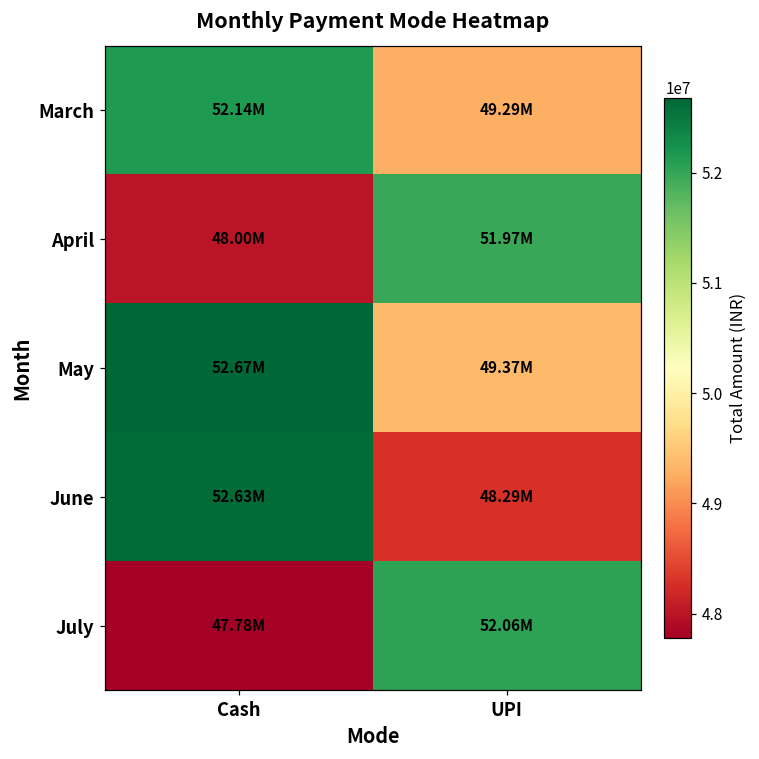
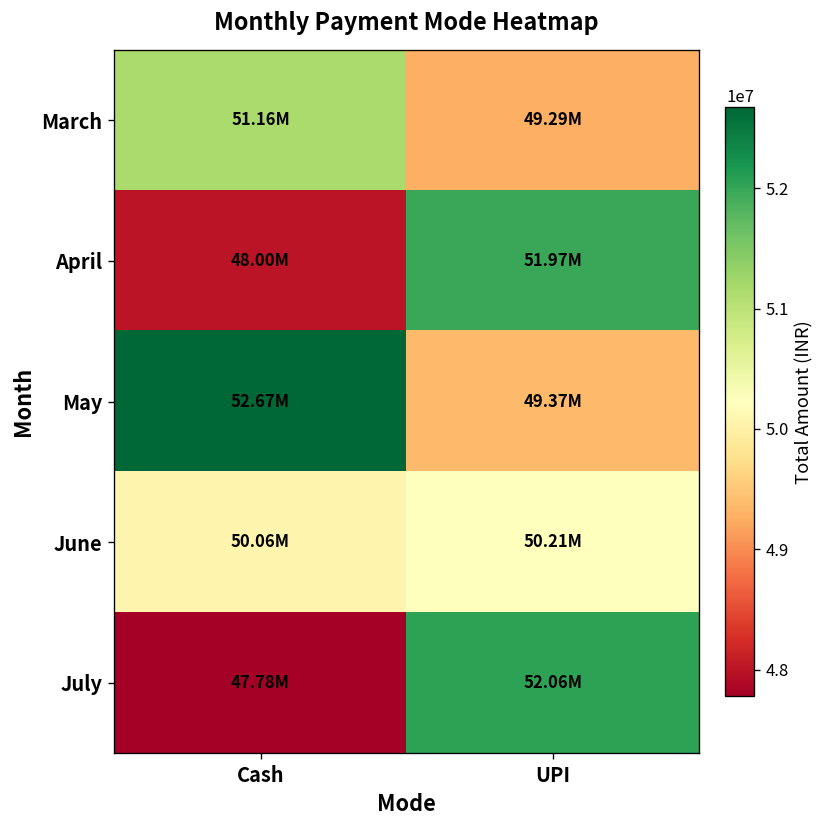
March, Cash: 52.14M -> 51.16M
June, Cash: 52.63M -> 50.06M
June, UPI: 48.29M -> 50.21M
